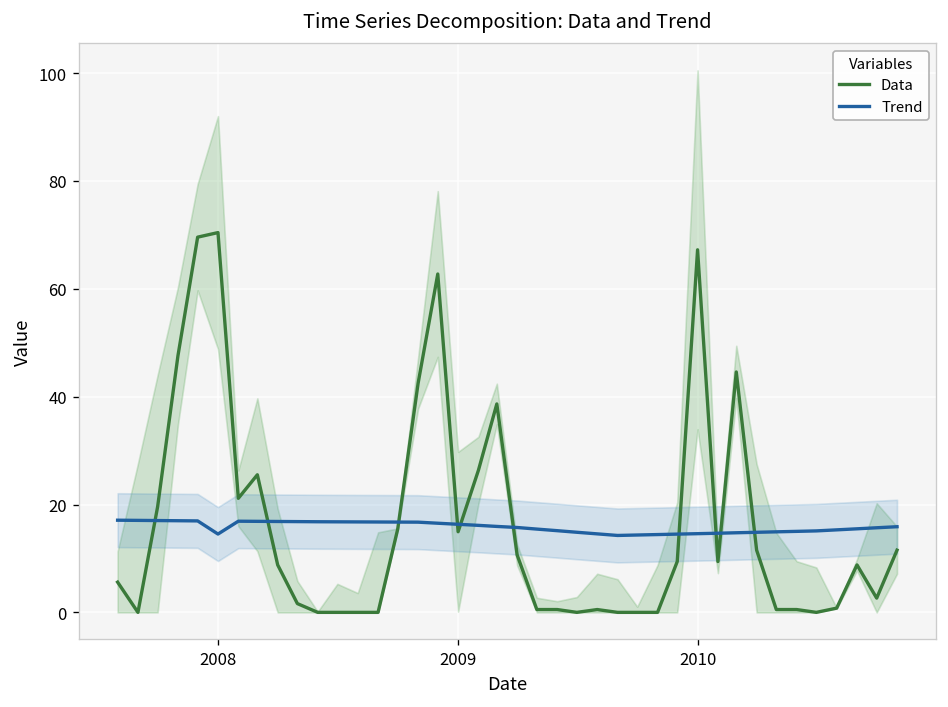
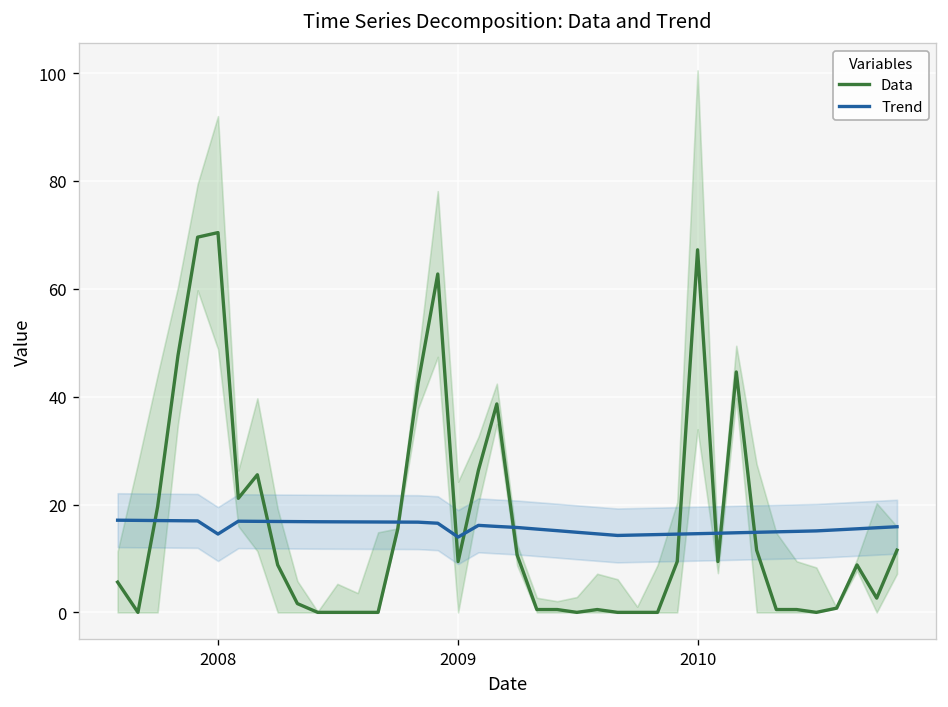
Data, 2009: 15 -> 9
Trend, 2009: 16 -> 14
